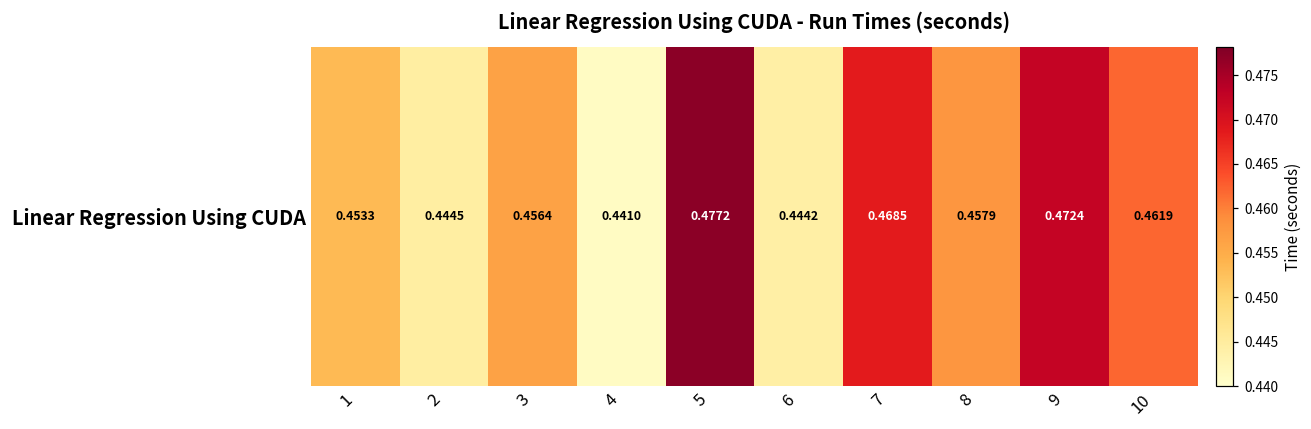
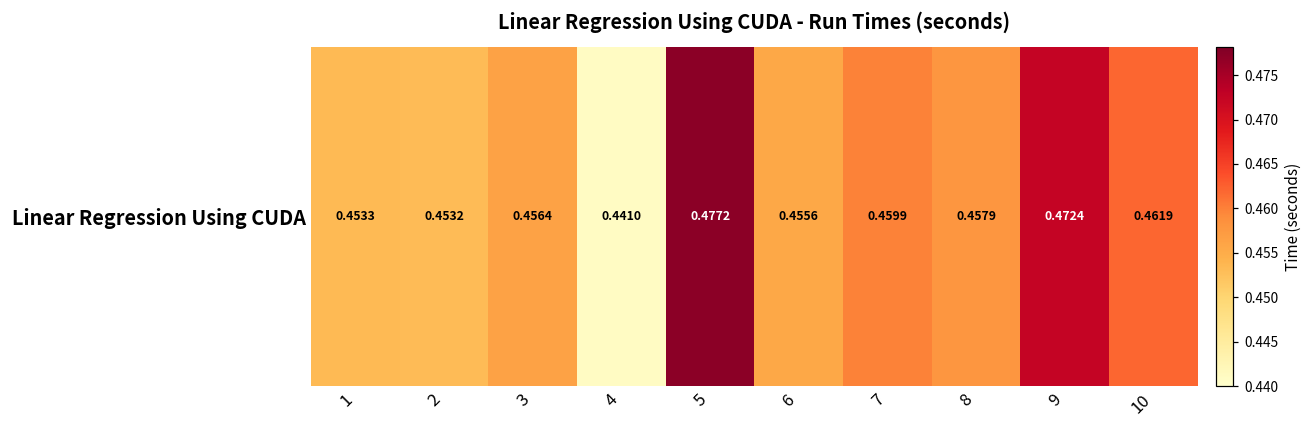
Linear Regression Using CUDA, 2: 0.4445 -> 0.4532
Linear Regression Using CUDA, 6: 0.4442 -> 0.4556
Linear Regression Using CUDA, 7: 0.4685 -> 0.4599
